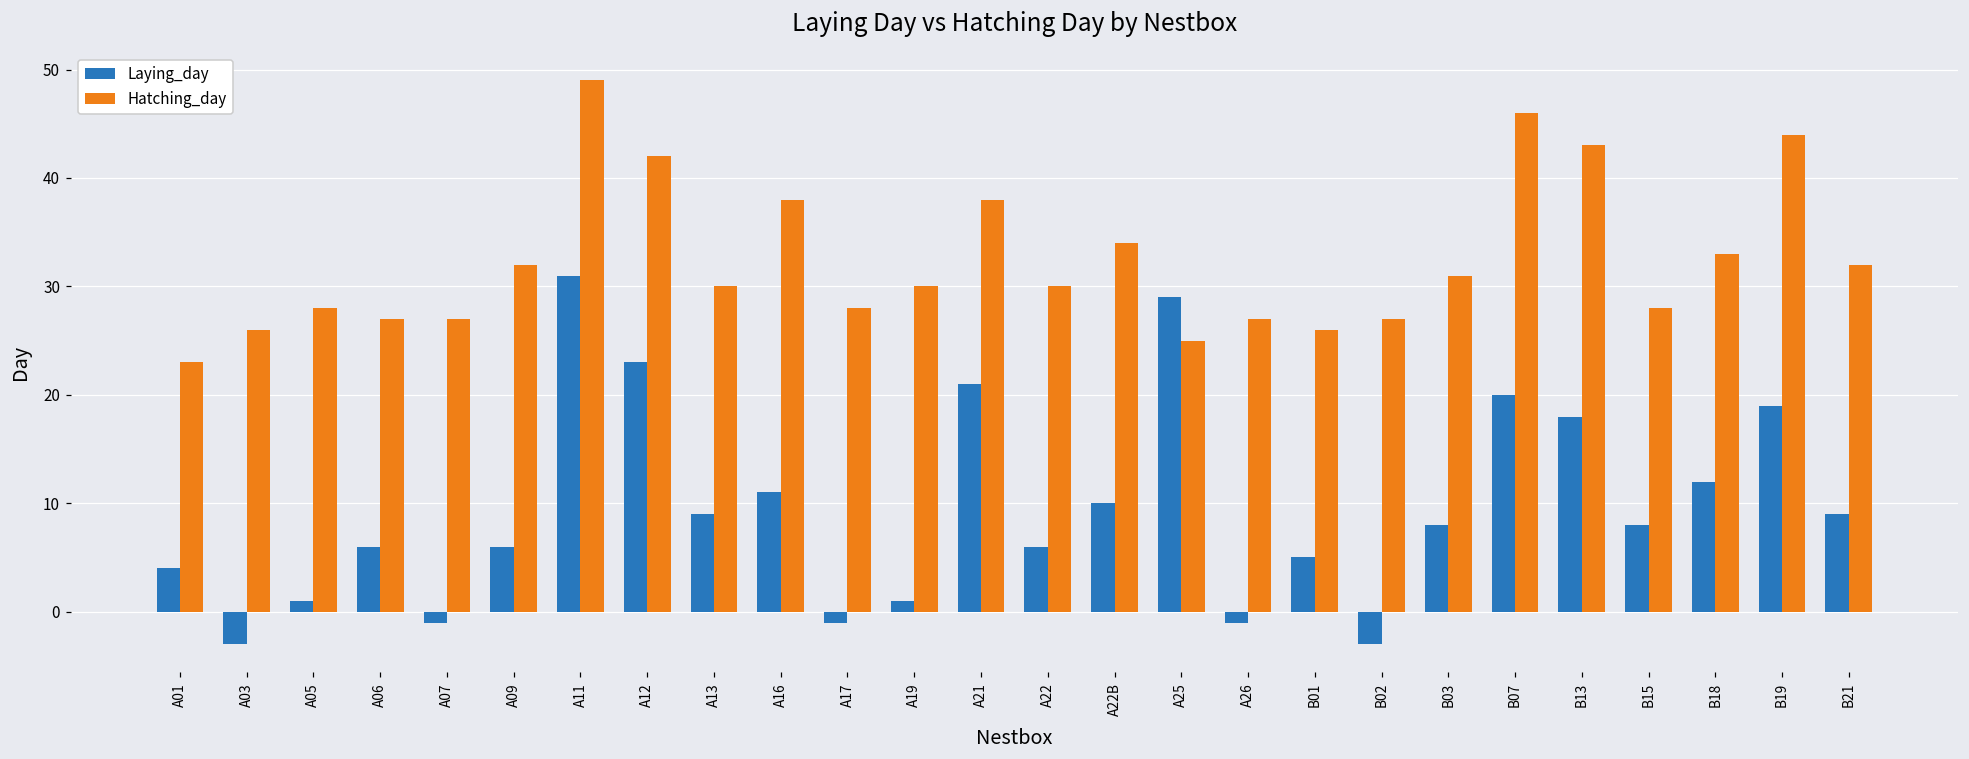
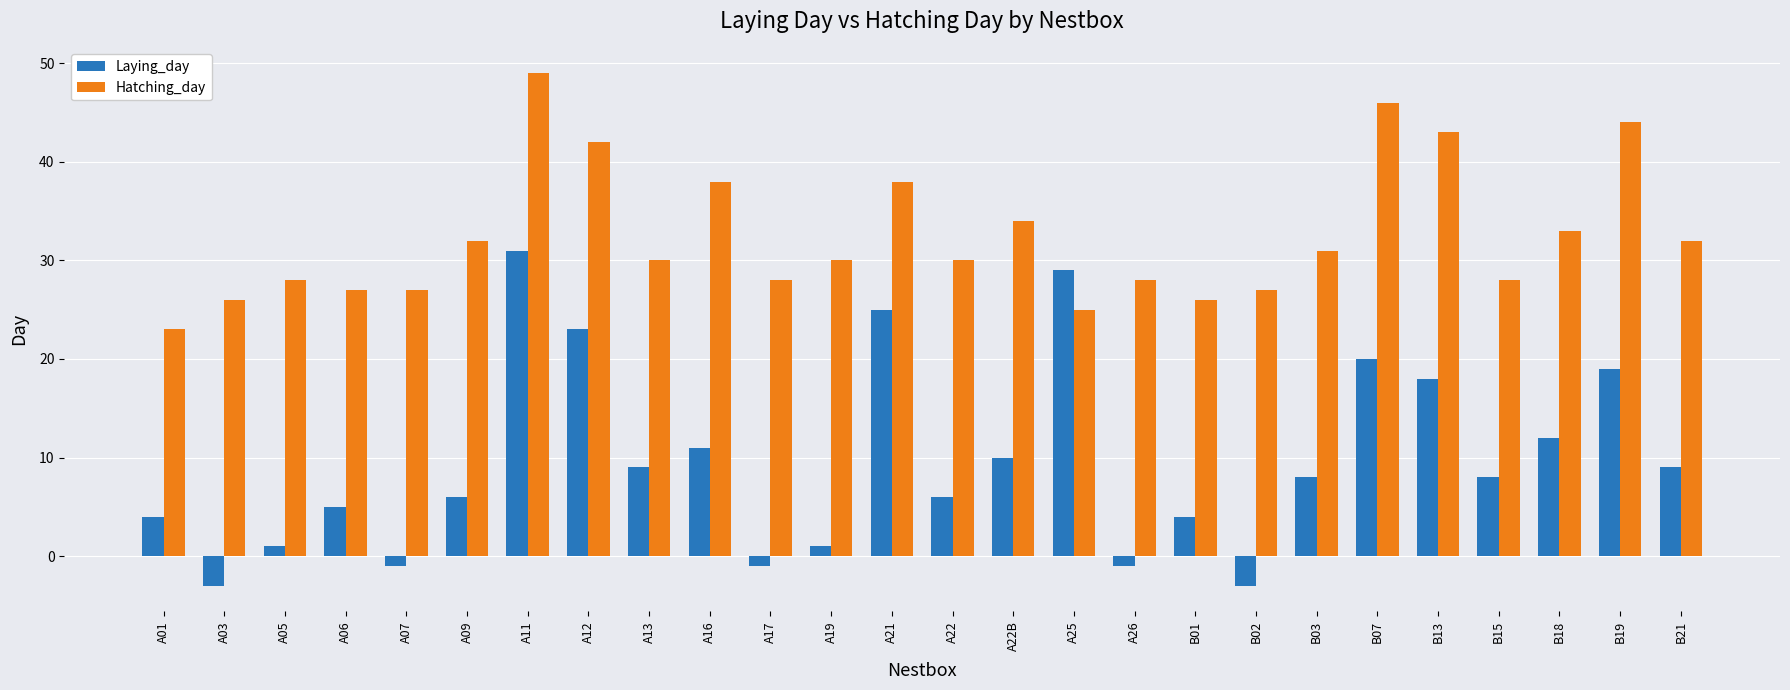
Laying_day, A06: 6 -> 5
Laying_day, A21: 21 -> 25
Hatching_day, A26: 27 -> 28
Laying_day, B01: 5 -> 4
